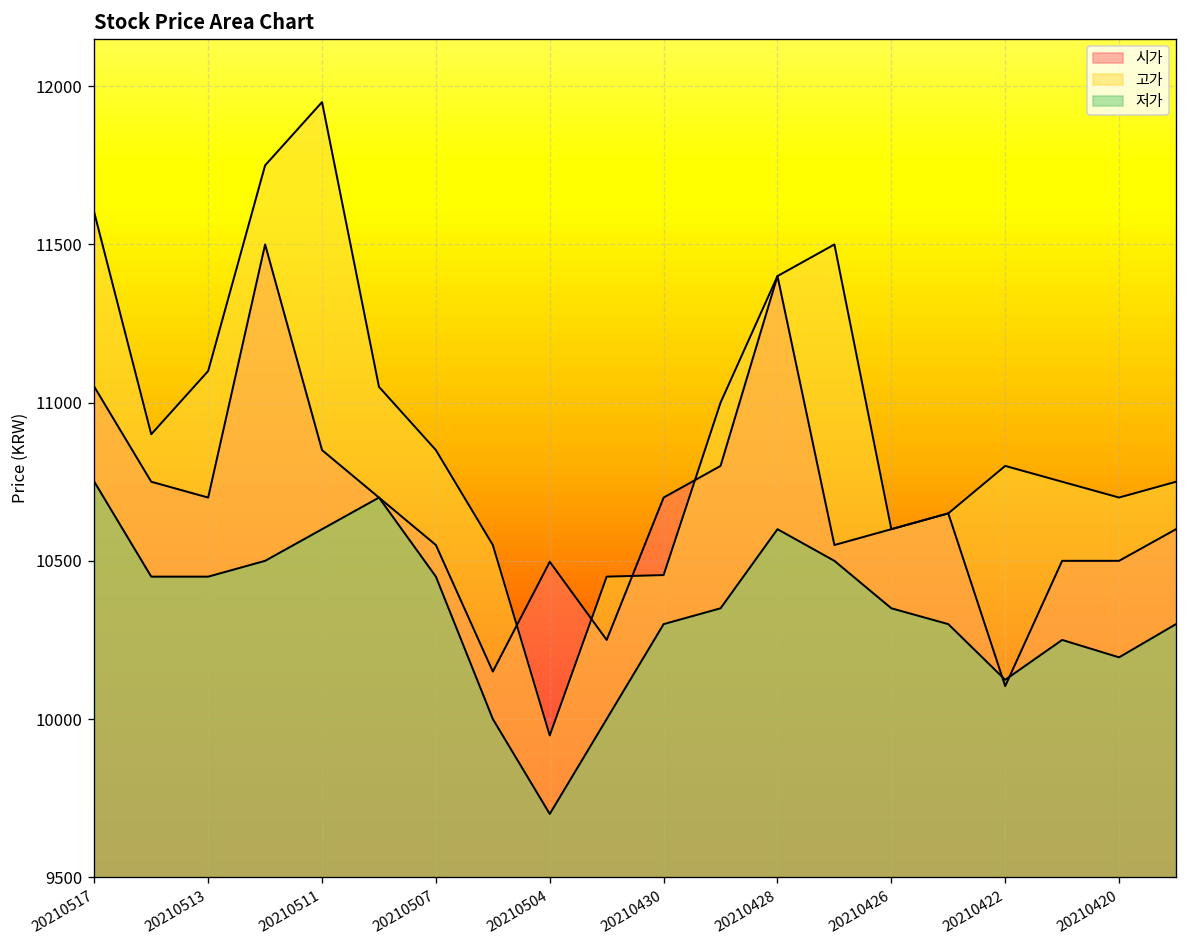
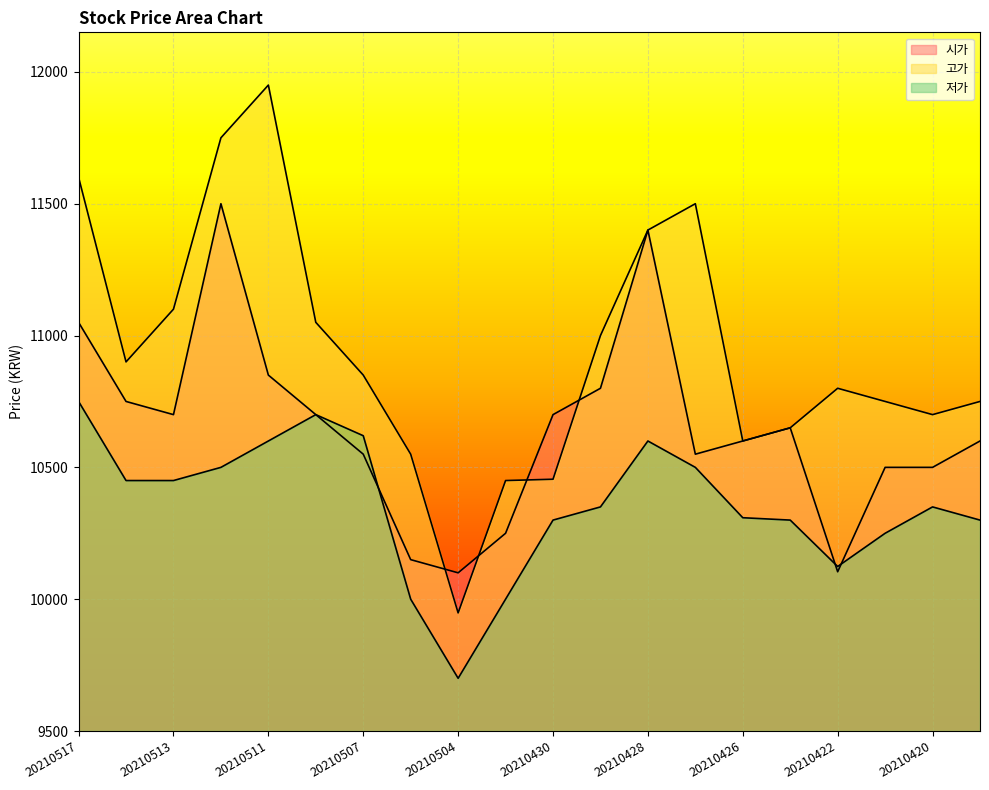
저가, 20210507: 10450 -> 10620
시가, 20210504: 10500 -> 10100
저가, 20210426: 10350 -> 10310
저가, 20210420: 10200 -> 10350
